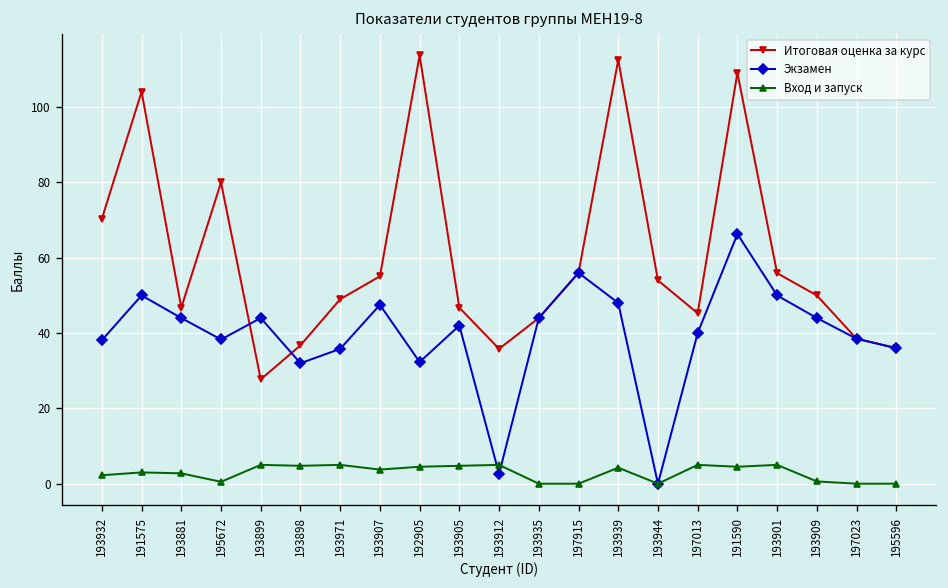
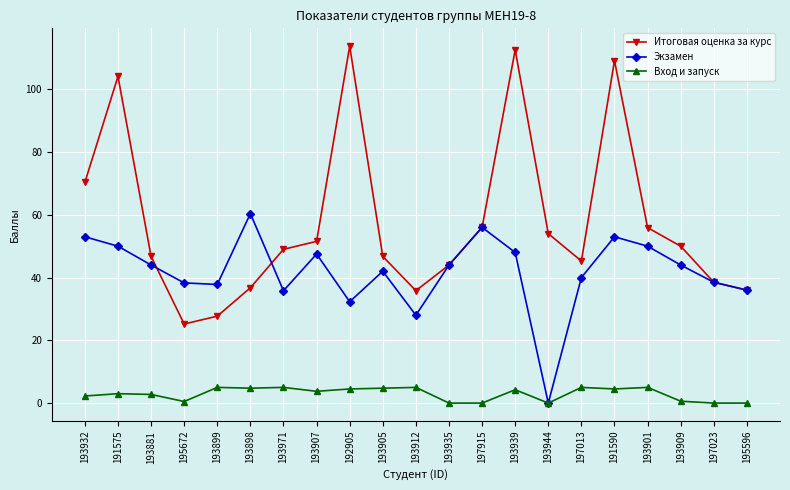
Экзамен, 193932: 38 -> 53
Итоговая оценка за курс, 195672: 80 -> 25
Экзамен, 193899: 44 -> 38
Экзамен, 193898: 32 -> 60
Итоговая оценка за курс, 193907: 55 -> 52
Экзамен, 193912: 3 -> 28
Экзамен, 191590: 66 -> 53
